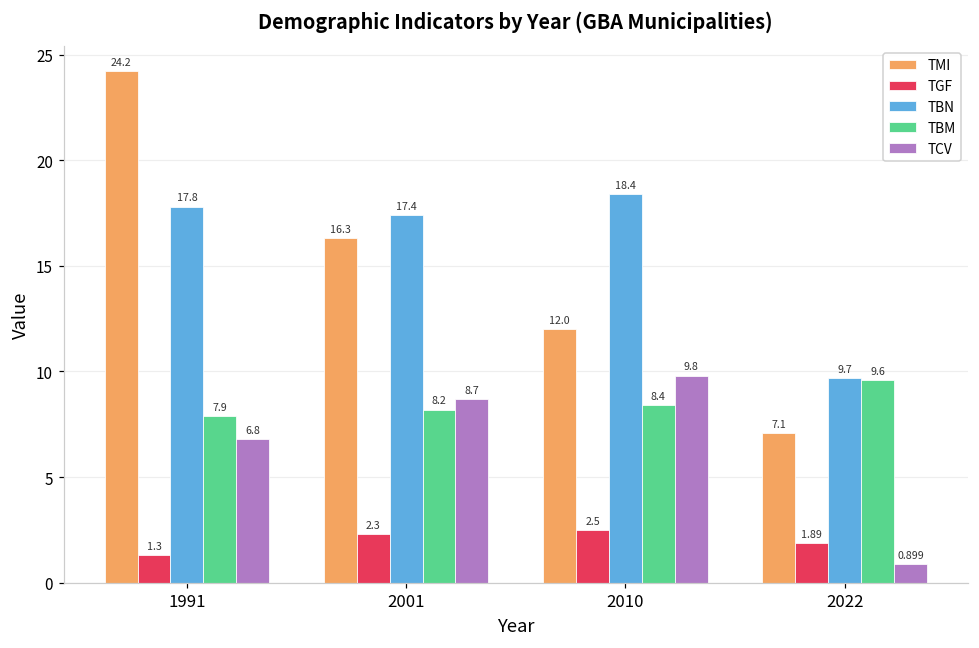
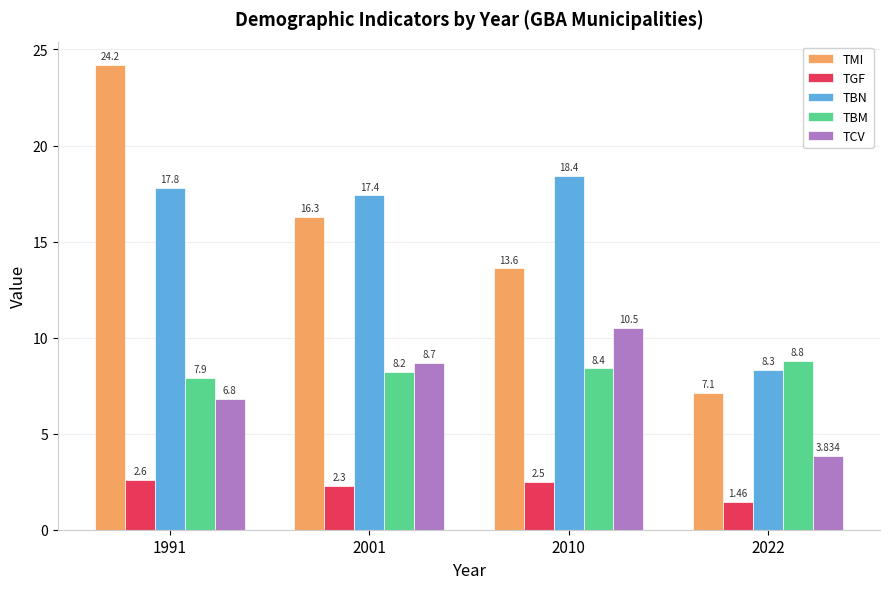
TGF, 1991: 1.3 -> 2.6
TMI, 2010: 12.0 -> 13.6
TCV, 2010: 9.8 -> 10.5
TGF, 2022: 1.89 -> 1.46
TBN, 2022: 9.7 -> 8.3
TBM, 2022: 9.6 -> 8.8
TCV, 2022: 0.899 -> 3.834
